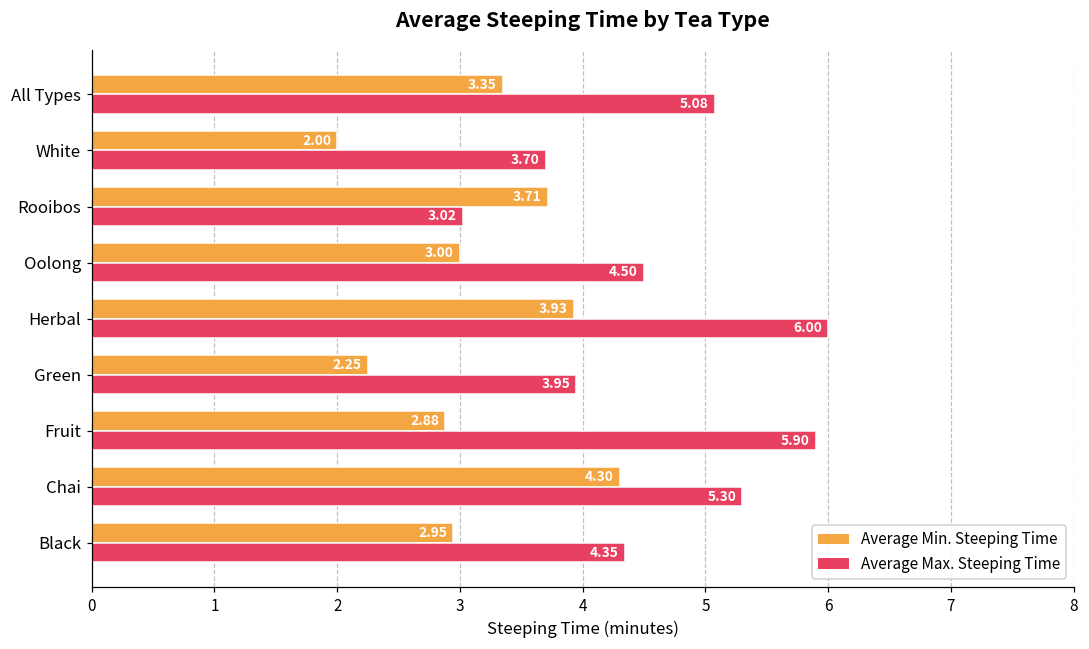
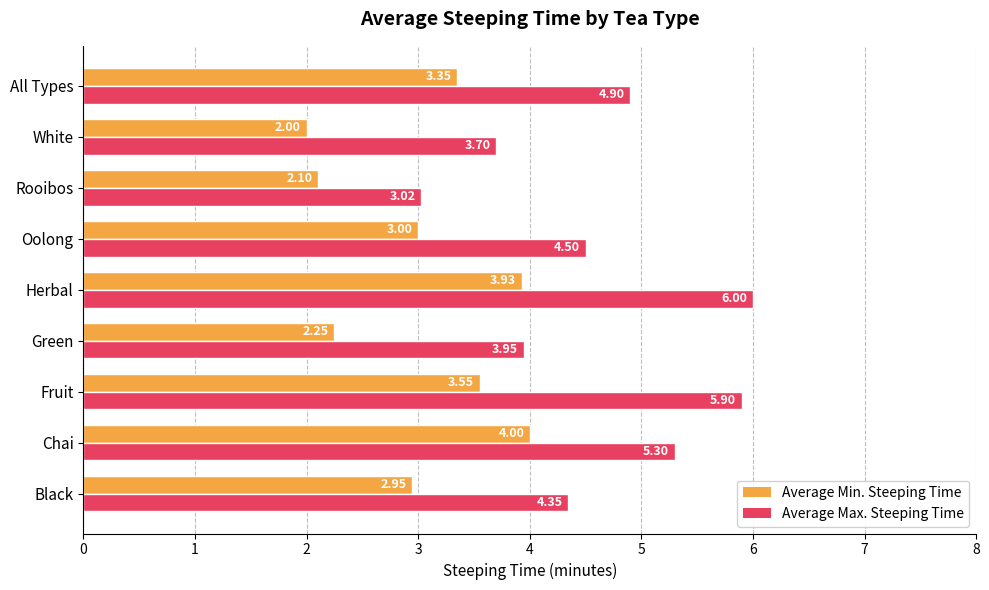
Average Max. Steeping Time, All Types: 5.08 -> 4.90
Average Min. Steeping Time, Rooibos: 3.71 -> 2.10
Average Min. Steeping Time, Fruit: 2.88 -> 3.55
Average Min. Steeping Time, Chai: 4.30 -> 4.00
